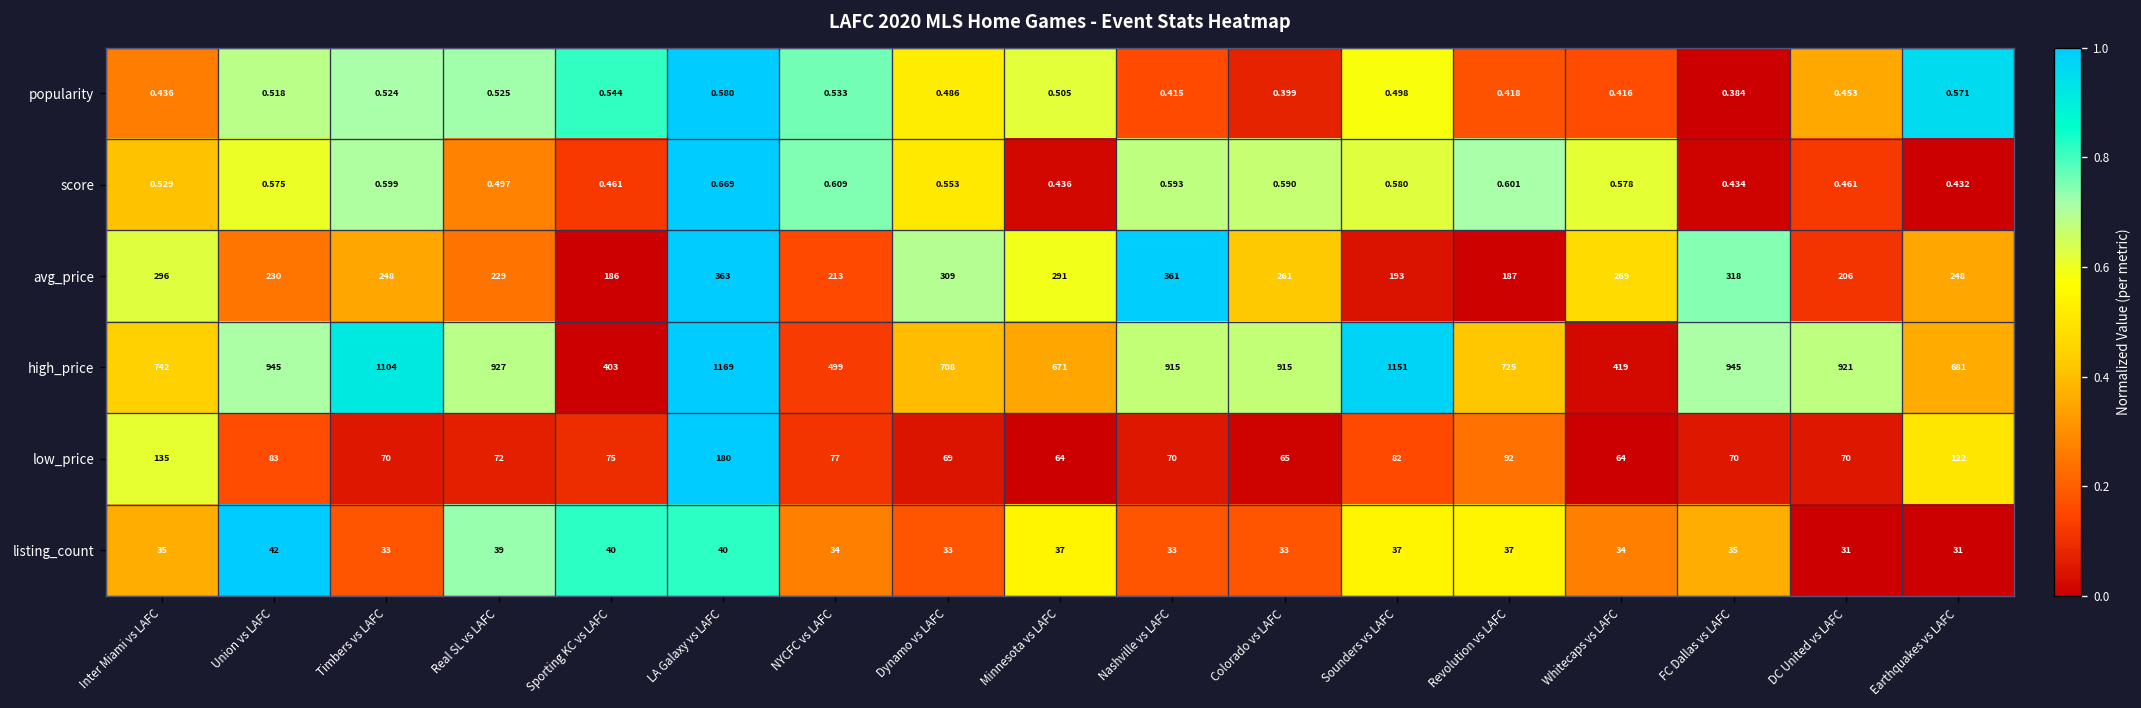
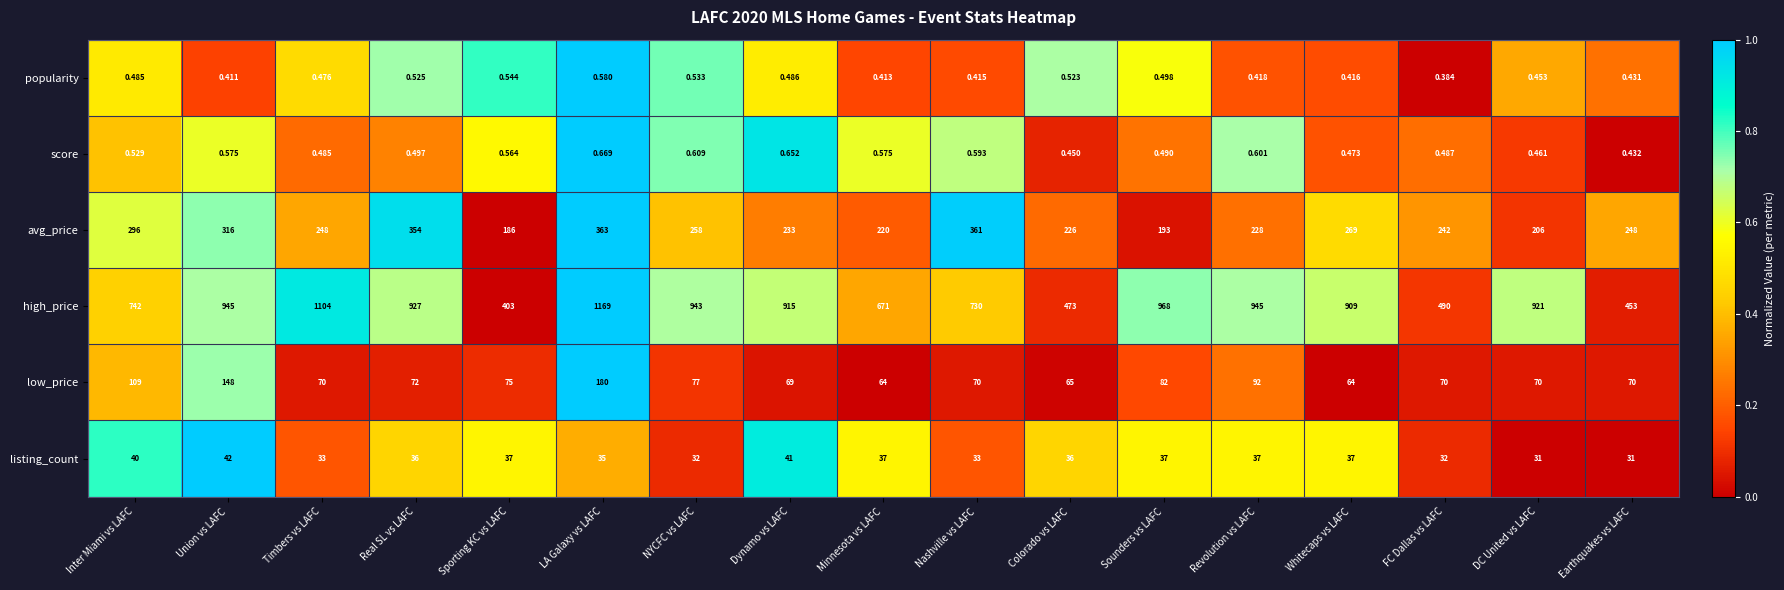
popularity, Inter Miami vs LAFC: 0.436 -> 0.485
popularity, Union vs LAFC: 0.518 -> 0.411
popularity, Timbers vs LAFC: 0.524 -> 0.476
popularity, Minnesota vs LAFC: 0.505 -> 0.413
popularity, Colorado vs LAFC: 0.399 -> 0.523
popularity, Earthquakes vs LAFC: 0.571 -> 0.431
score, Timbers vs LAFC: 0.599 -> 0.485
score, Sporting KC vs LAFC: 0.461 -> 0.564
score, Dynamo vs LAFC: 0.553 -> 0.652
score, Minnesota vs LAFC: 0.436 -> 0.575
score, Colorado vs LAFC: 0.590 -> 0.450
score, Sounders vs LAFC: 0.580 -> 0.490
score, Whitecaps vs LAFC: 0.578 -> 0.473
score, FC Dallas vs LAFC: 0.434 -> 0.487
avg_price, Union vs LAFC: 230 -> 316
avg_price, Real SL vs LAFC: 229 -> 354
avg_price, NYCFC vs LAFC: 213 -> 258
avg_price, Dynamo vs LAFC: 309 -> 233
avg_price, Minnesota vs LAFC: 291 -> 220
avg_price, Colorado vs LAFC: 261 -> 226
avg_price, Revolution vs LAFC: 187 -> 228
avg_price, FC Dallas vs LAFC: 318 -> 242
high_price, NYCFC vs LAFC: 499 -> 943
high_price, Dynamo vs LAFC: 708 -> 915
high_price, Nashville vs LAFC: 915 -> 730
high_price, Colorado vs LAFC: 915 -> 473
high_price, Sounders vs LAFC: 1151 -> 968
high_price, Revolution vs LAFC: 725 -> 945
high_price, Whitecaps vs LAFC: 419 -> 909
high_price, FC Dallas vs LAFC: 945 -> 490
high_price, Earthquakes vs LAFC: 681 -> 453
low_price, Inter Miami vs LAFC: 135 -> 109
low_price, Union vs LAFC: 83 -> 148
low_price, Earthquakes vs LAFC: 122 -> 70
listing_count, Inter Miami vs LAFC: 35 -> 40
listing_count, Real SL vs LAFC: 39 -> 36
listing_count, Sporting KC vs LAFC: 40 -> 37
listing_count, LA Galaxy vs LAFC: 40 -> 35
listing_count, NYCFC vs LAFC: 34 -> 32
listing_count, Dynamo vs LAFC: 33 -> 41
listing_count, Colorado vs LAFC: 33 -> 36
listing_count, Whitecaps vs LAFC: 34 -> 37
listing_count, FC Dallas vs LAFC: 35 -> 32
